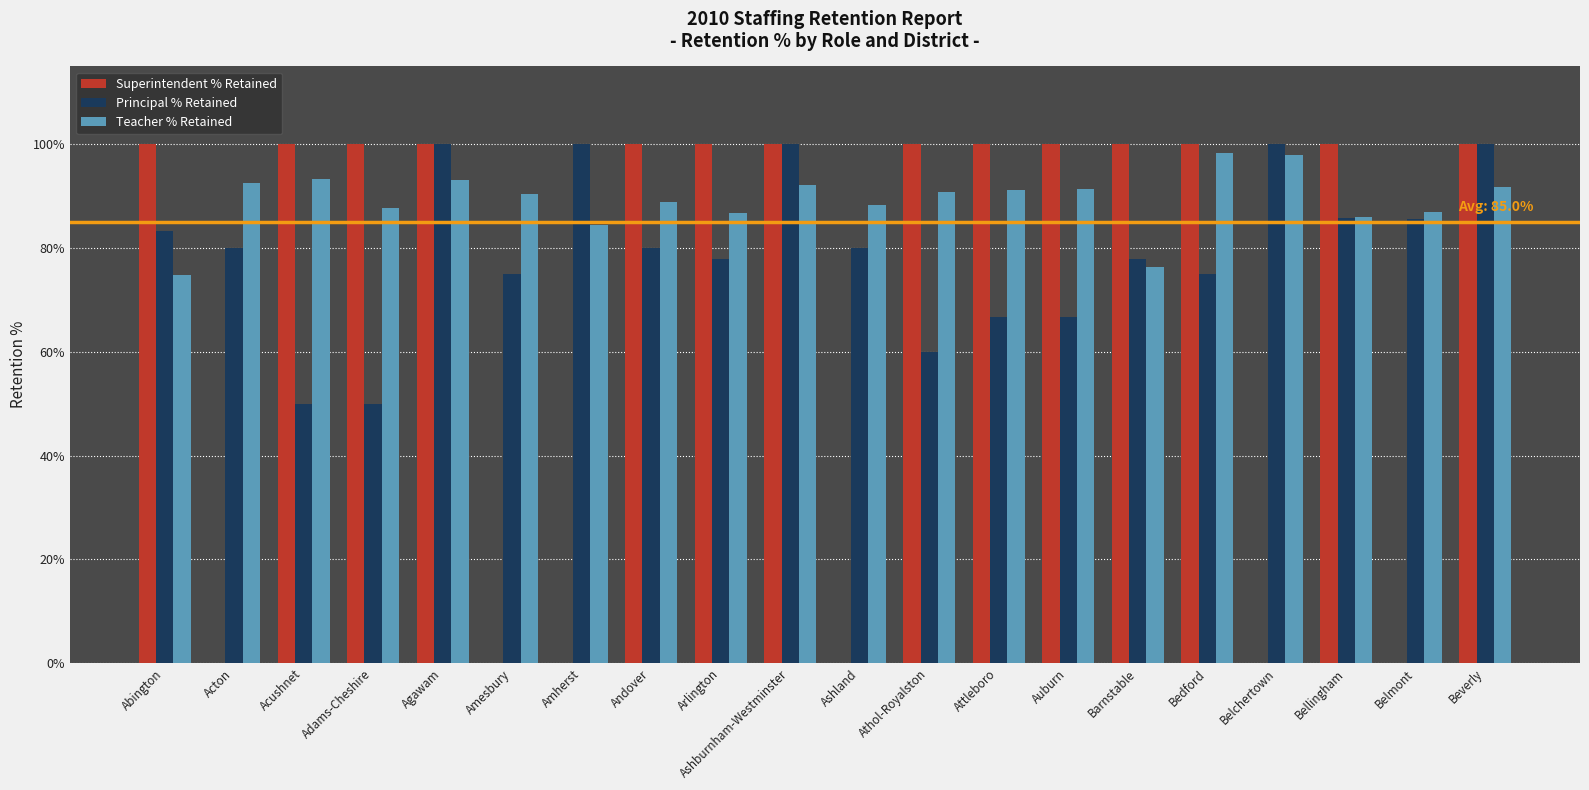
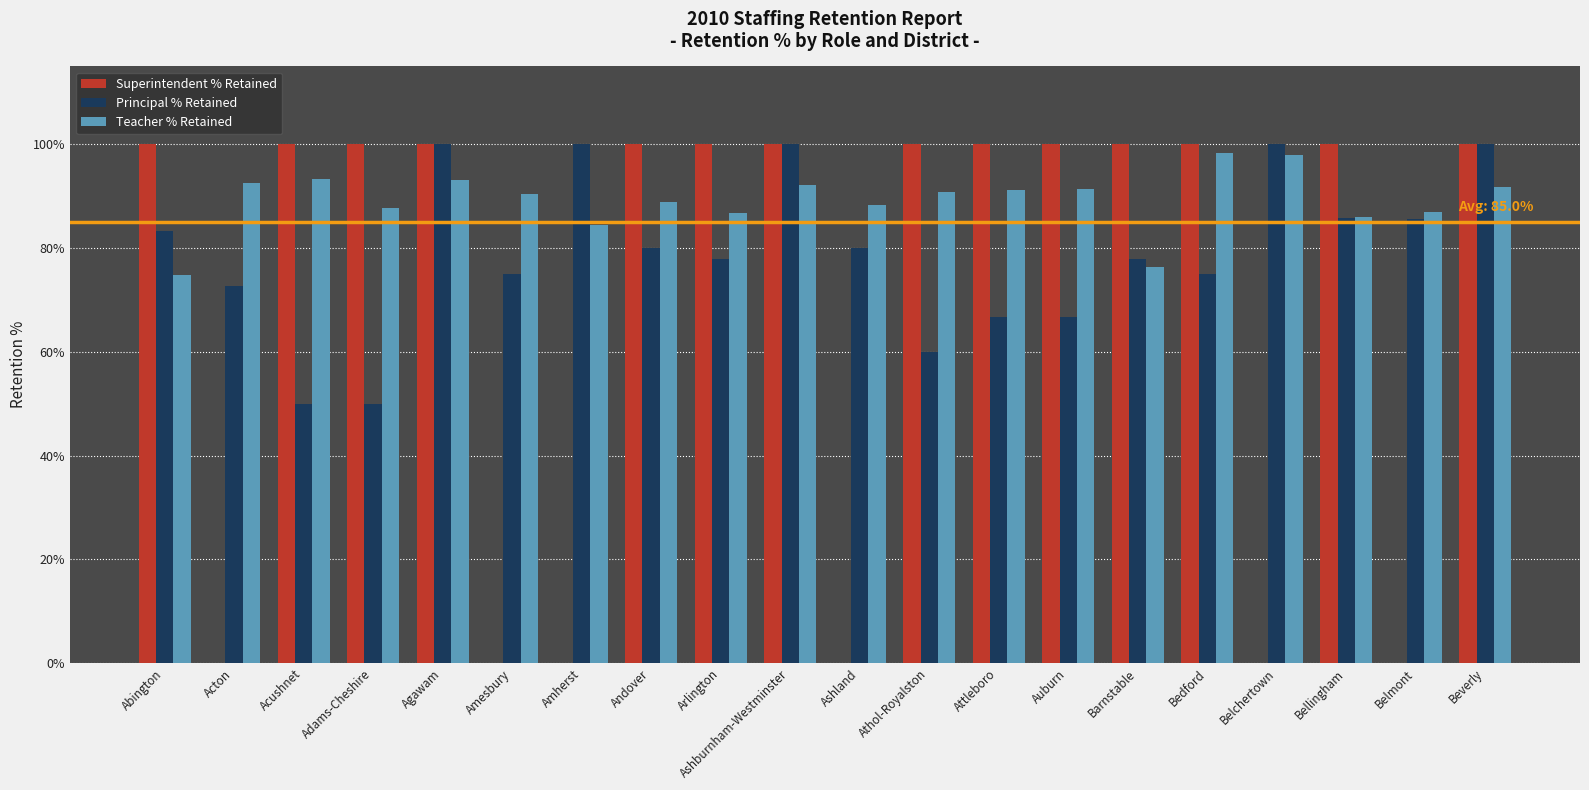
Principal % Retained, Acton: 80% -> 73%
